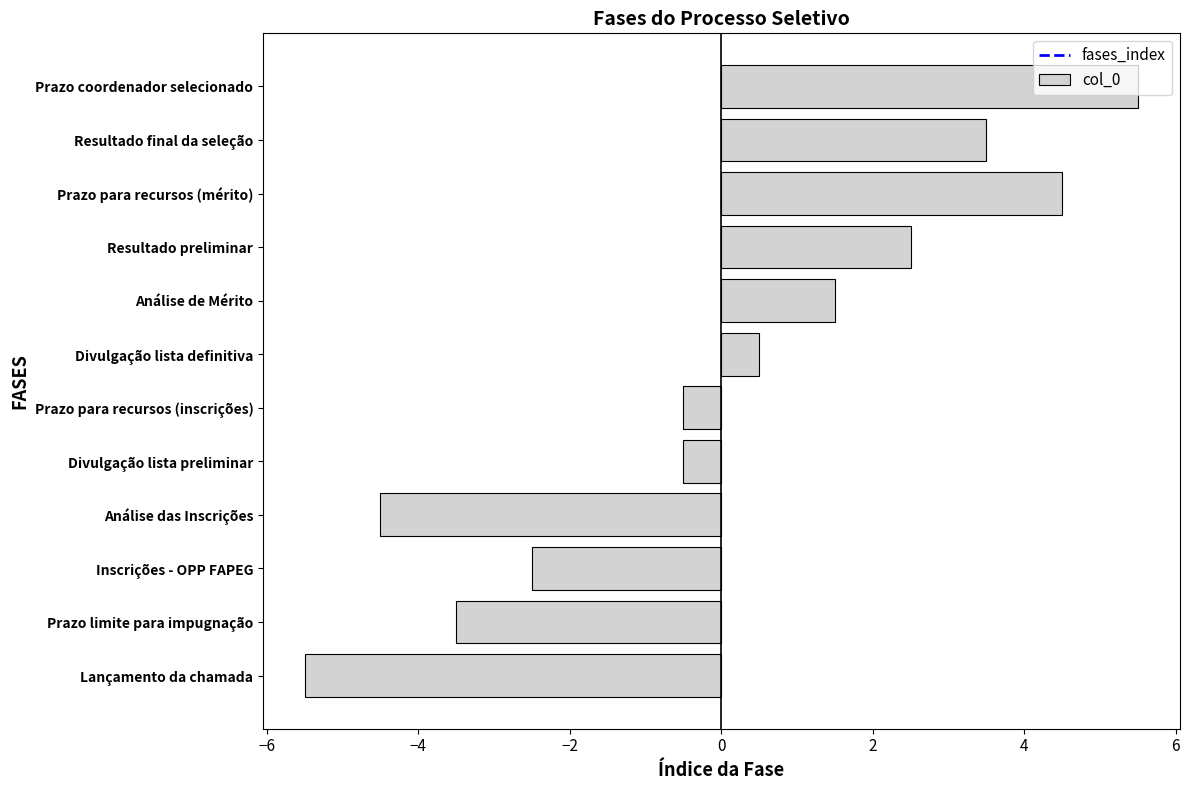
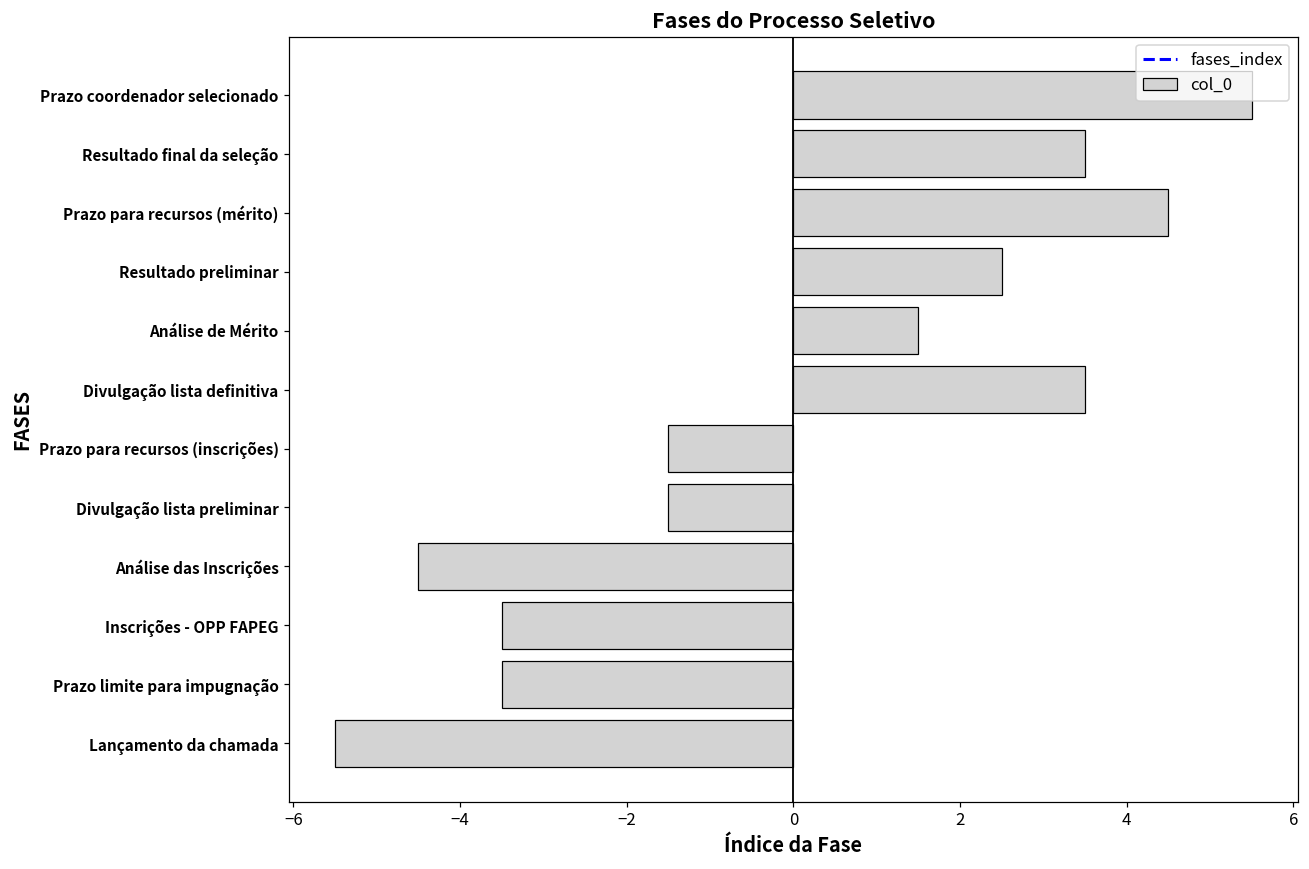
Divulgação lista definitiva: 0.5 -> 3.5
Prazo para recursos (inscrições): -0.5 -> -1.5
Divulgação lista preliminar: -0.5 -> -1.5
Inscrições - OPP FAPEG: -2.5 -> -3.5
